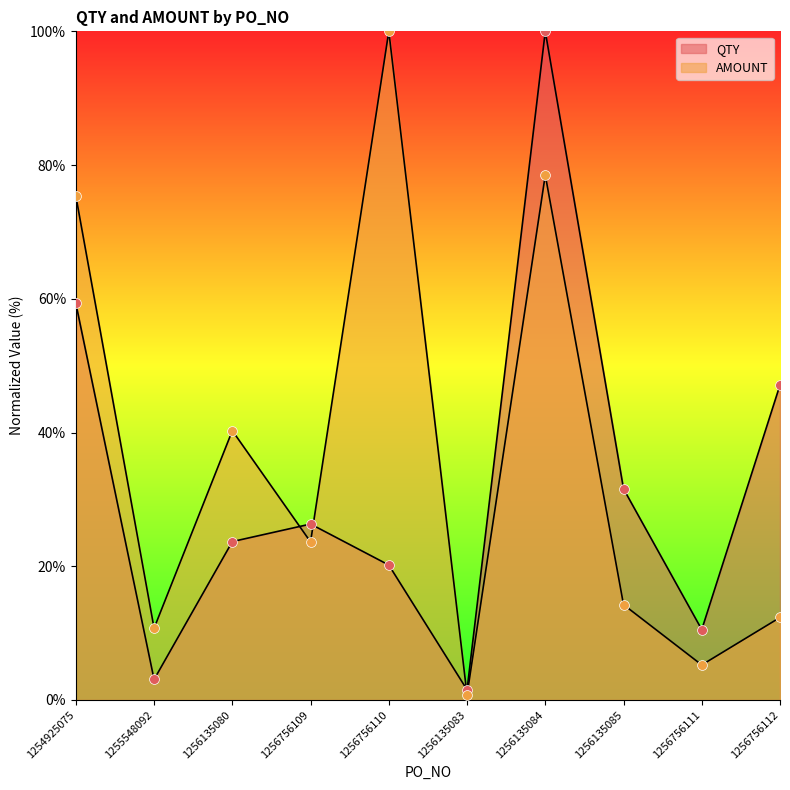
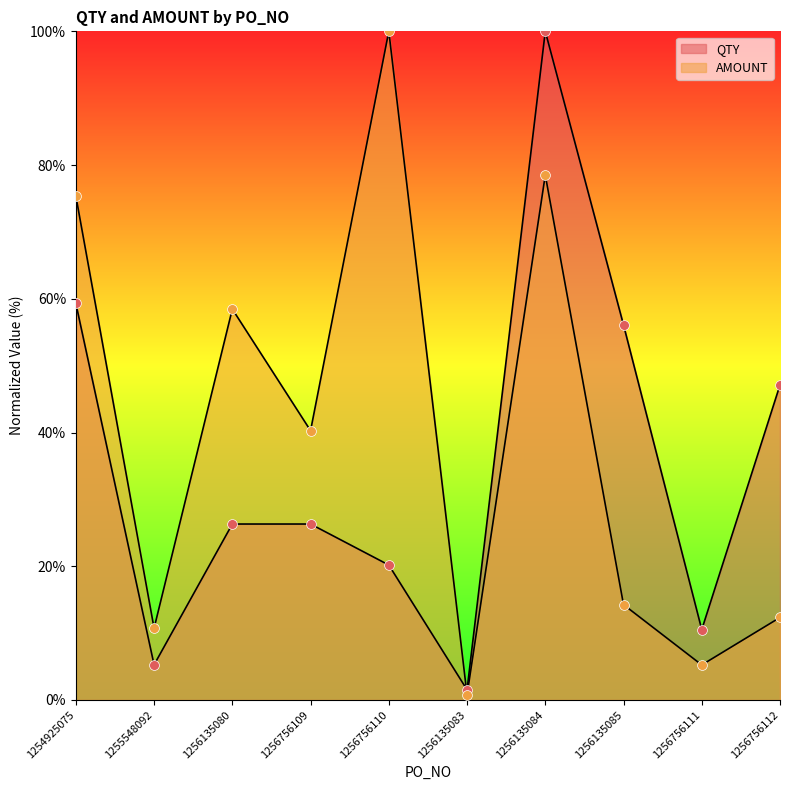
QTY, 1255548092: 3% -> 5%
QTY, 1256135080: 24% -> 26%
AMOUNT, 1256135080: 40% -> 58%
AMOUNT, 1256756109: 24% -> 40%
QTY, 1256135085: 32% -> 56%
